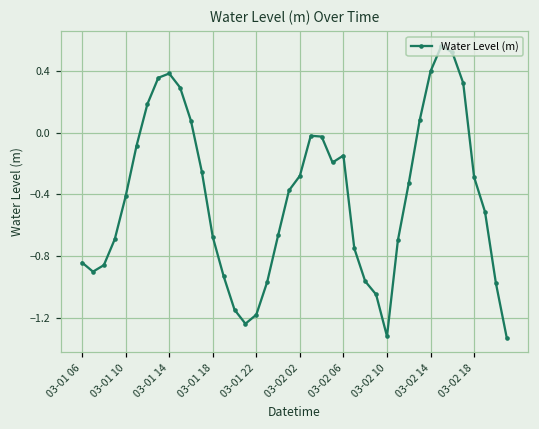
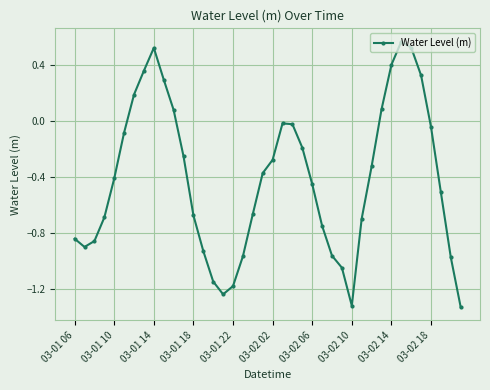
03-01 14: 0.38 -> 0.52
03-02 06: -0.15 -> -0.45
03-02 18: -0.29 -> -0.04
